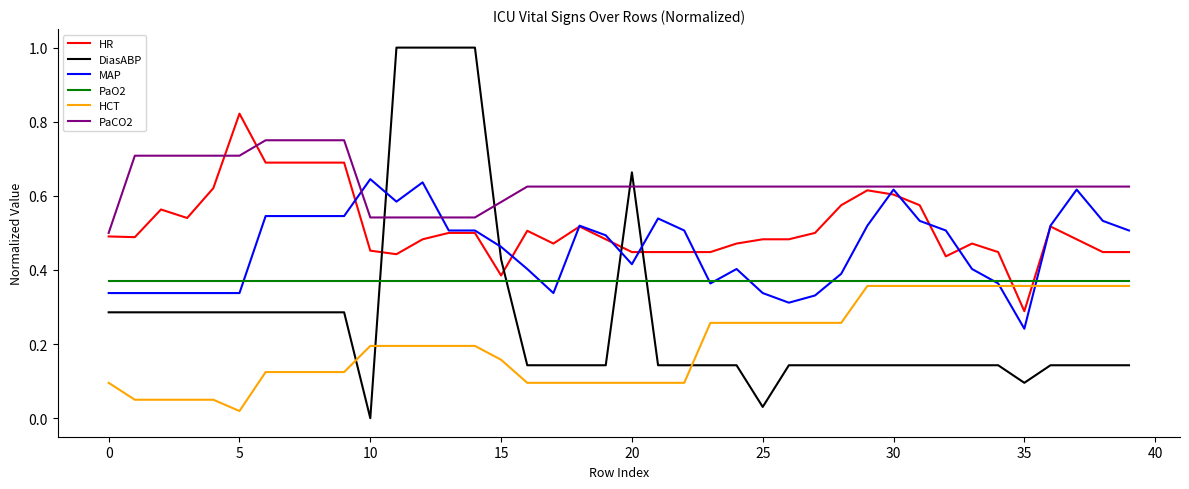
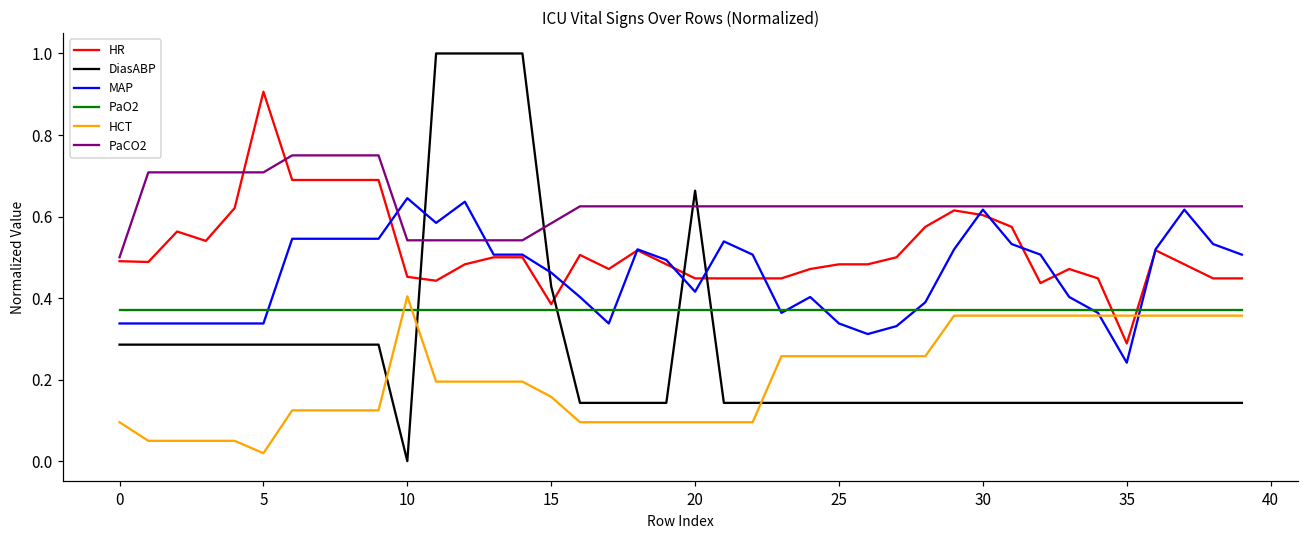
HR, 5: 0.82 -> 0.91
HCT, 10: 0.20 -> 0.40
DiasABP, 25: 0.03 -> 0.14
DiasABP, 35: 0.10 -> 0.14
